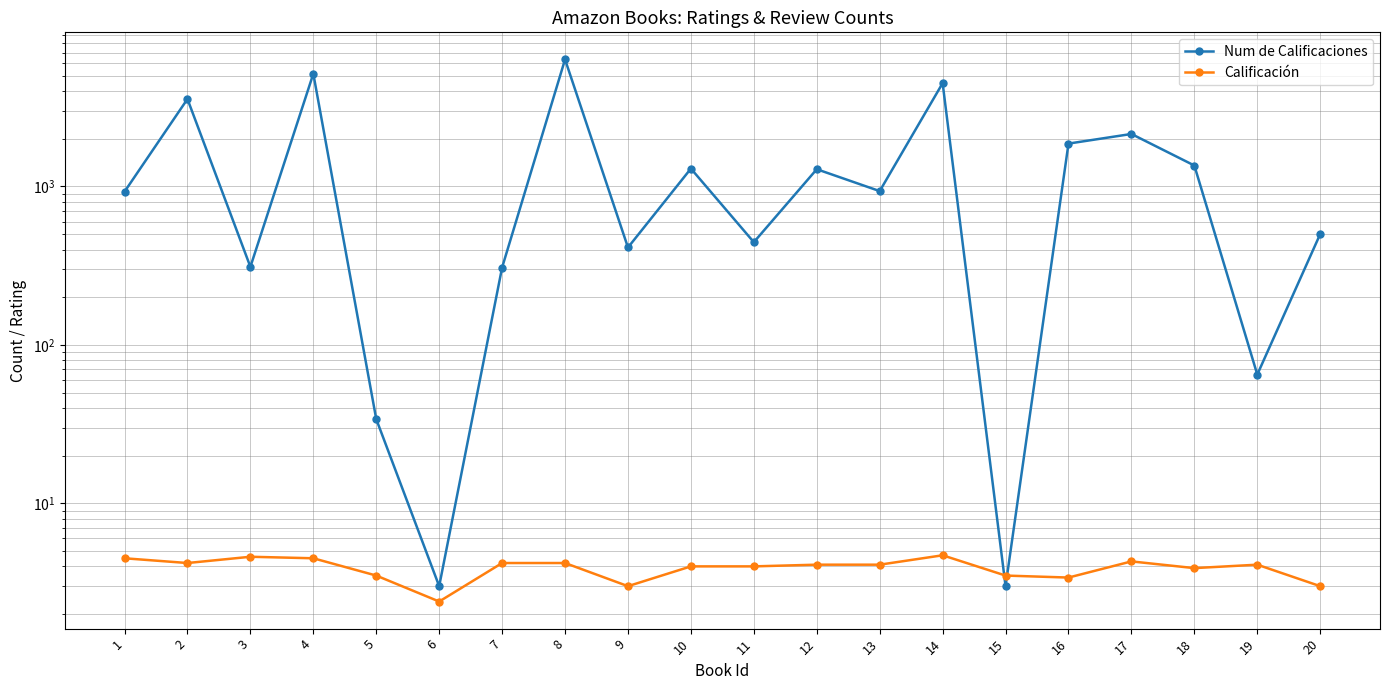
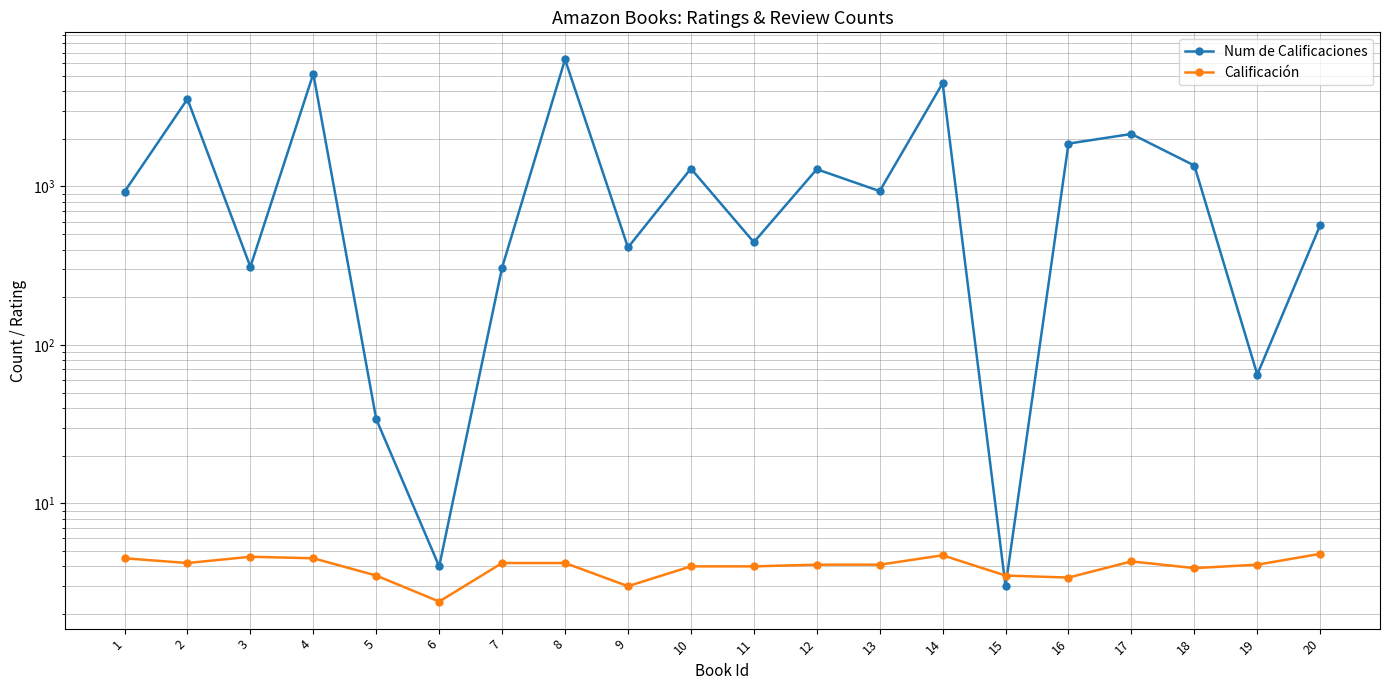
Num de Calificaciones, 6: 3 -> 4
Num de Calificaciones, 20: 500 -> 570
Calificación, 20: 3.0 -> 4.8
